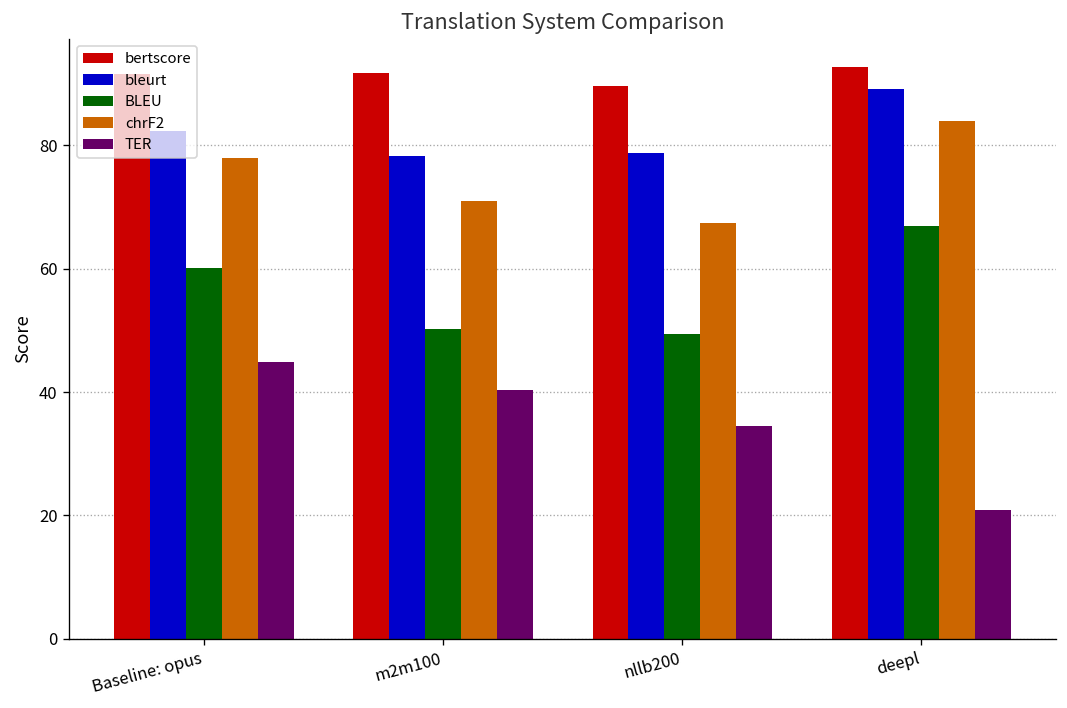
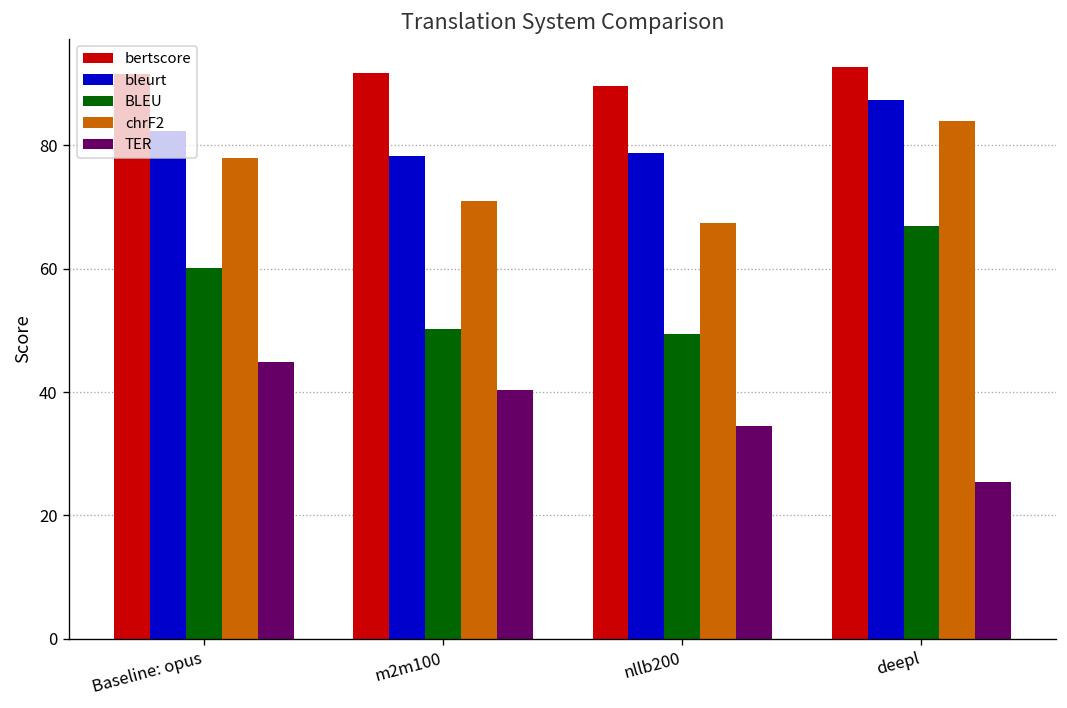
bleurt, deepl: 89 -> 87
TER, deepl: 21 -> 25
